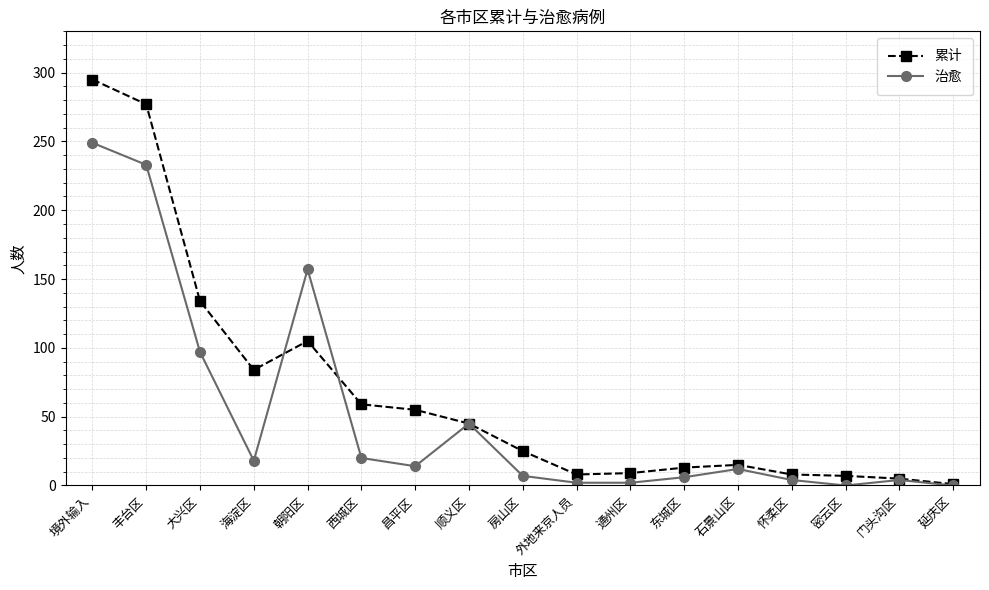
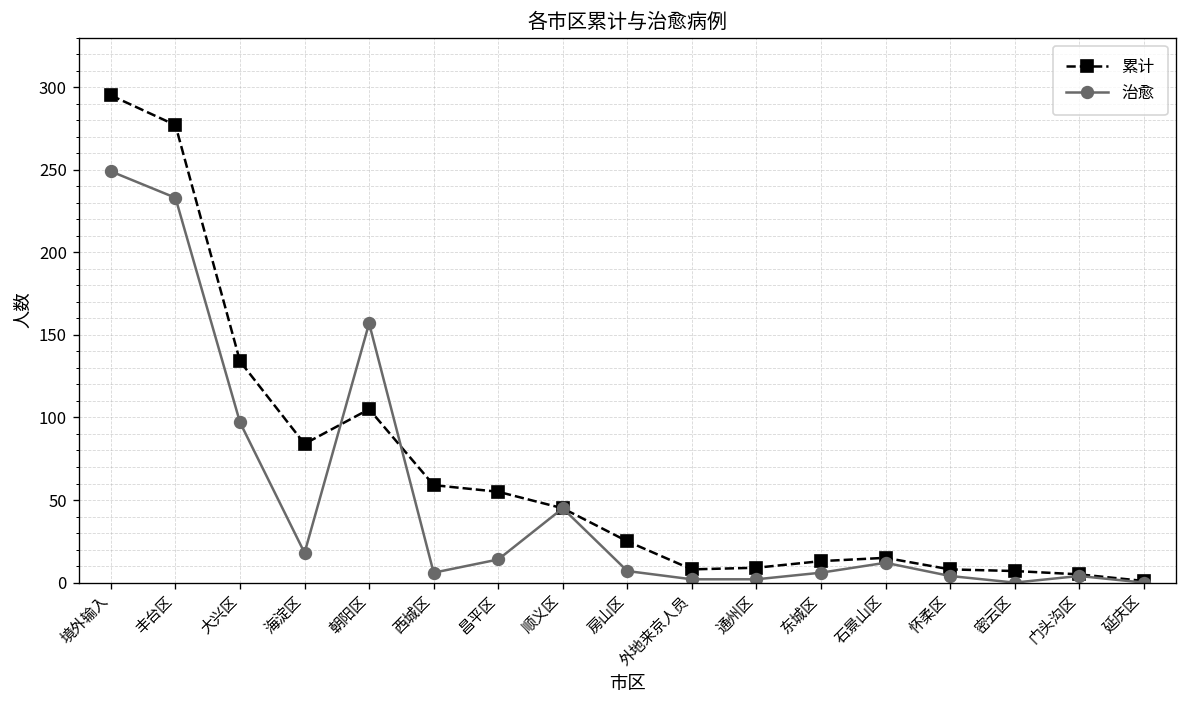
治愈, 西城区: 20 -> 6
